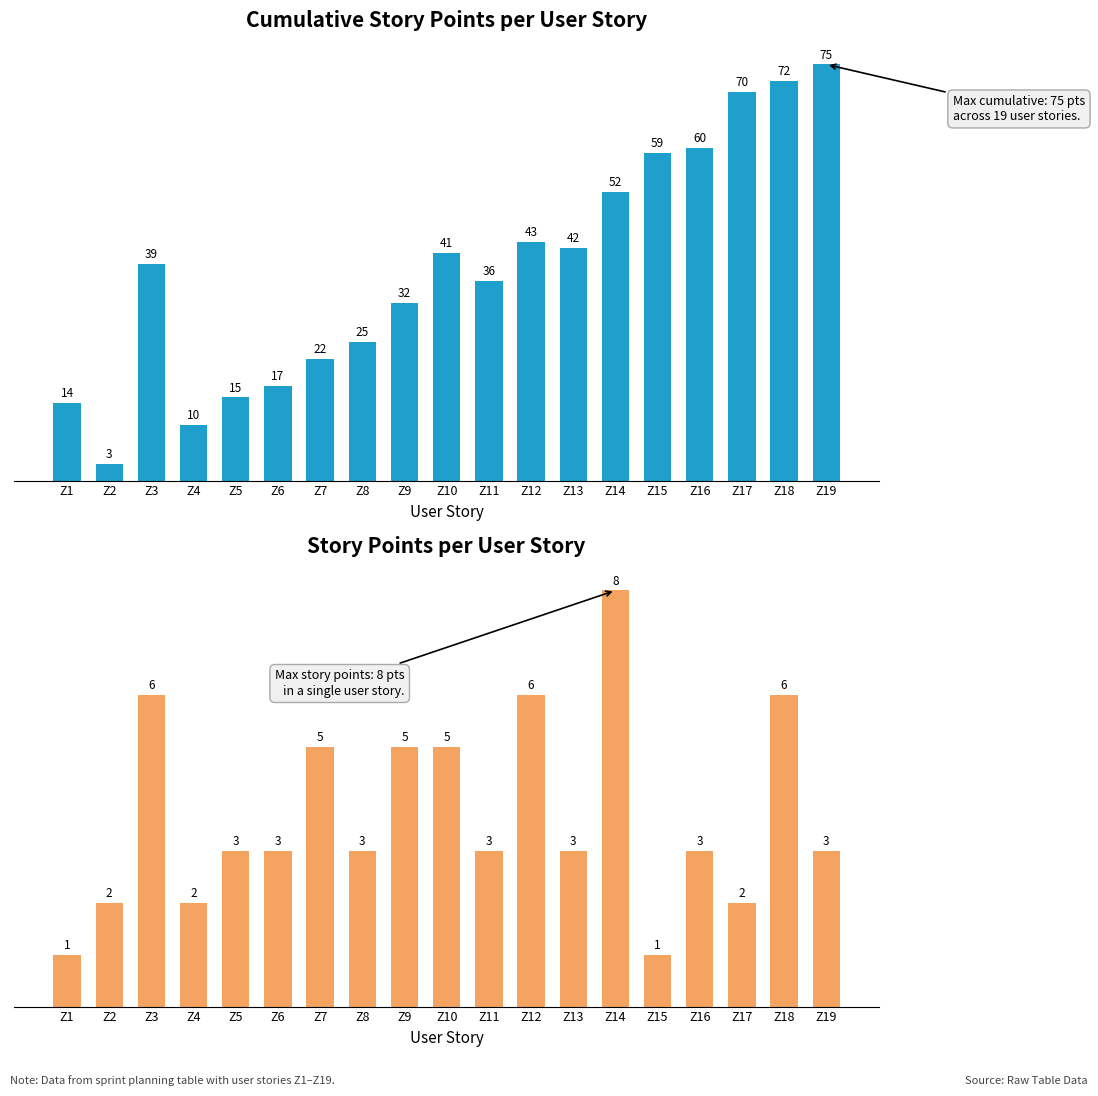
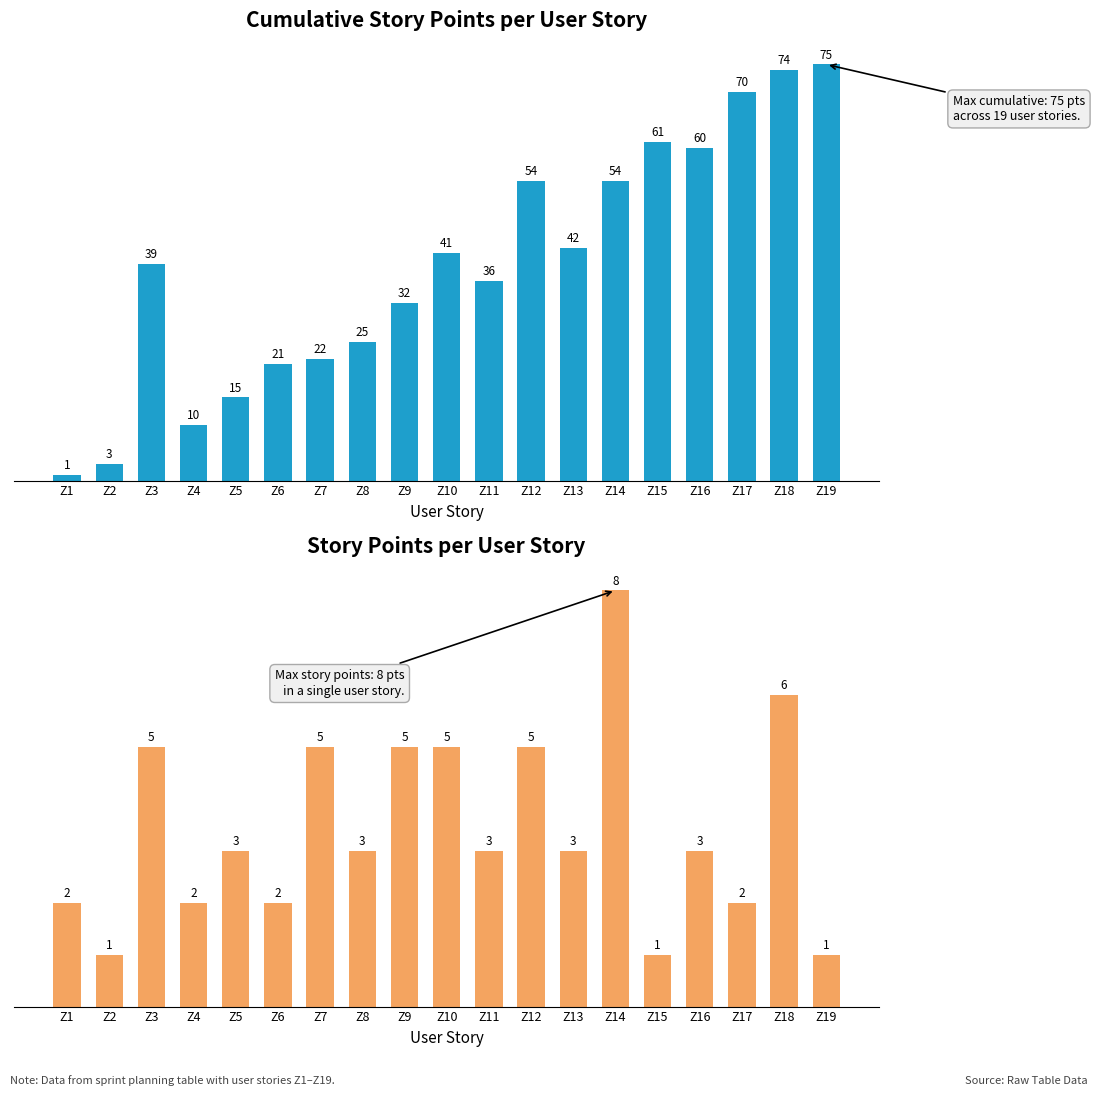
Cumulative Story Points per User Story, Z1: 14 -> 1
Cumulative Story Points per User Story, Z6: 17 -> 21
Cumulative Story Points per User Story, Z12: 43 -> 54
Cumulative Story Points per User Story, Z14: 52 -> 54
Cumulative Story Points per User Story, Z15: 59 -> 61
Cumulative Story Points per User Story, Z18: 72 -> 74
Story Points per User Story, Z1: 1 -> 2
Story Points per User Story, Z2: 2 -> 1
Story Points per User Story, Z3: 6 -> 5
Story Points per User Story, Z6: 3 -> 2
Story Points per User Story, Z12: 6 -> 5
Story Points per User Story, Z19: 3 -> 1
